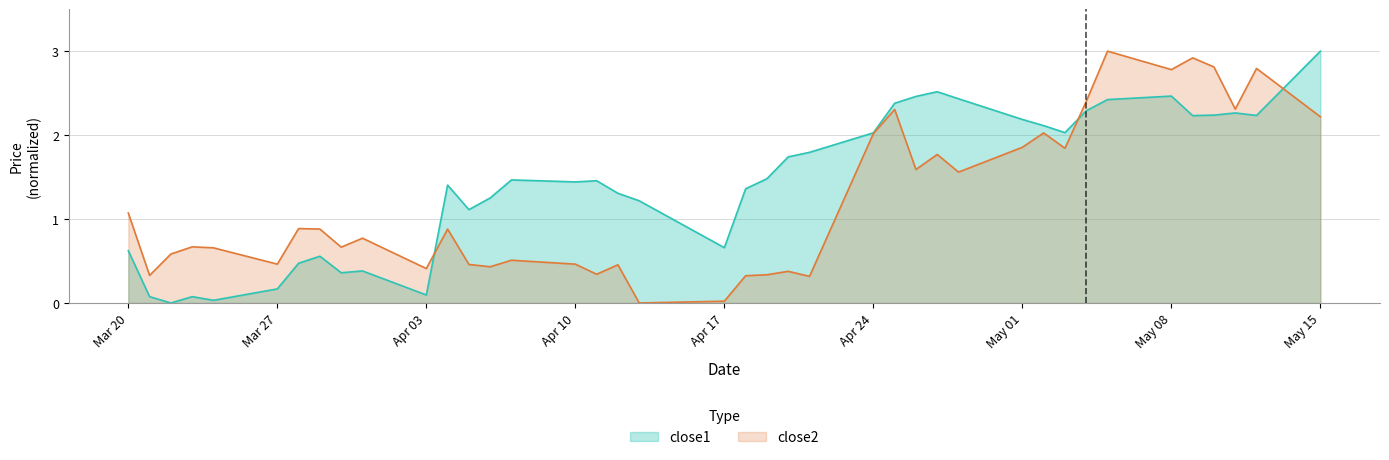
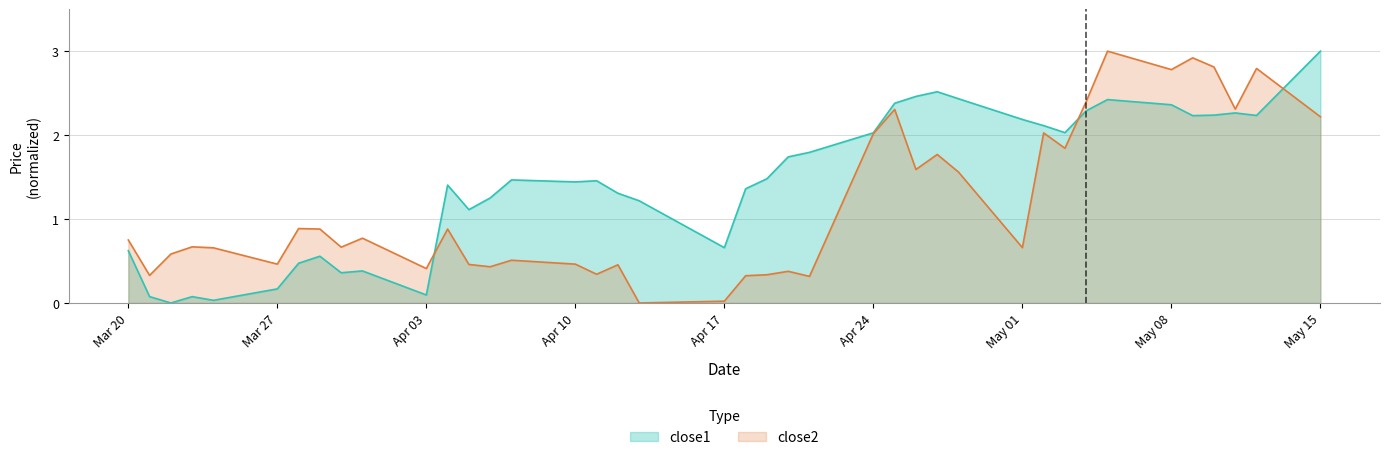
close2, Mar 20: 1.1 -> 0.8
close2, May 01: 1.9 -> 0.7
close1, May 08: 2.5 -> 2.4
